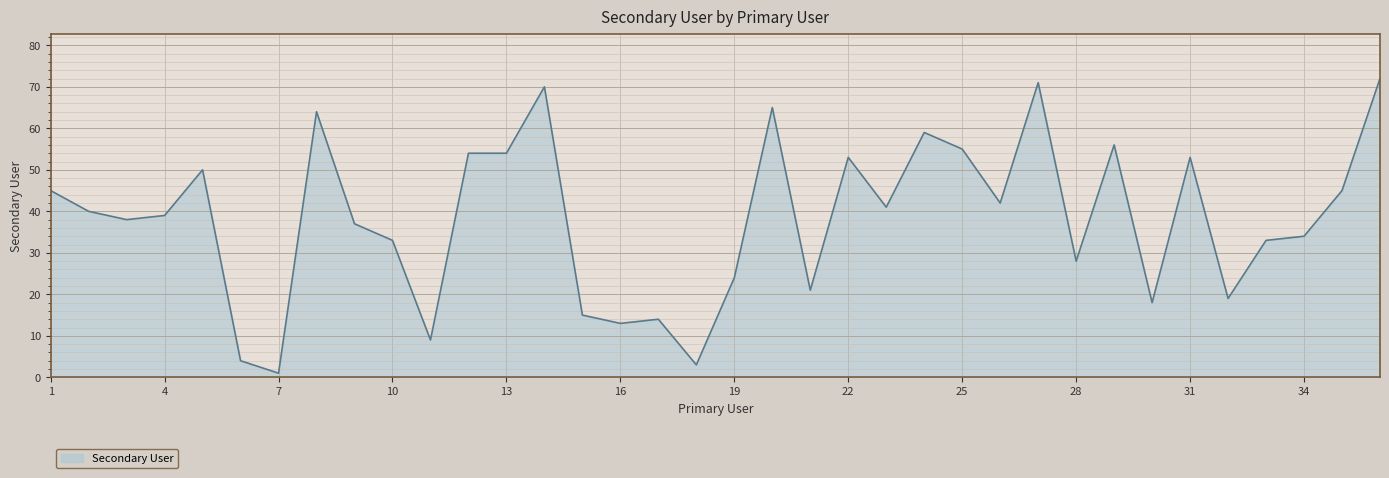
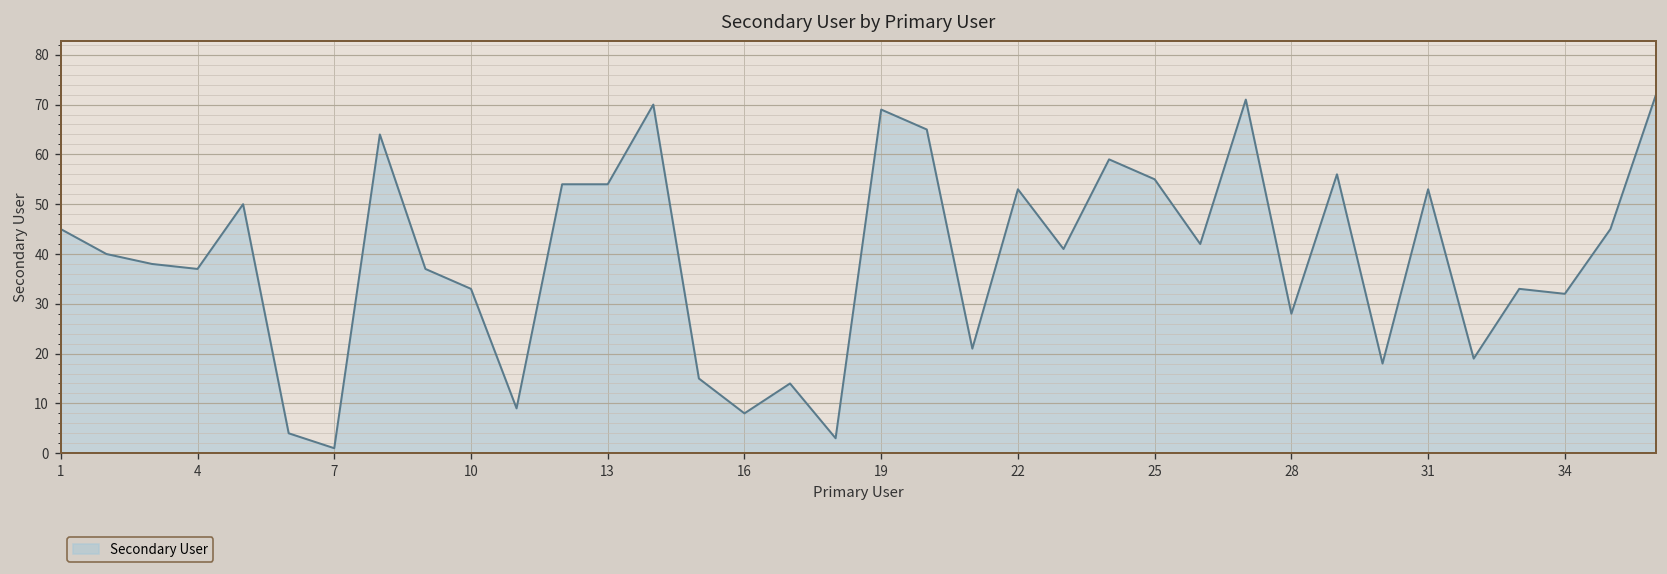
4: 39 -> 37
16: 13 -> 8
19: 24 -> 69
34: 34 -> 32
